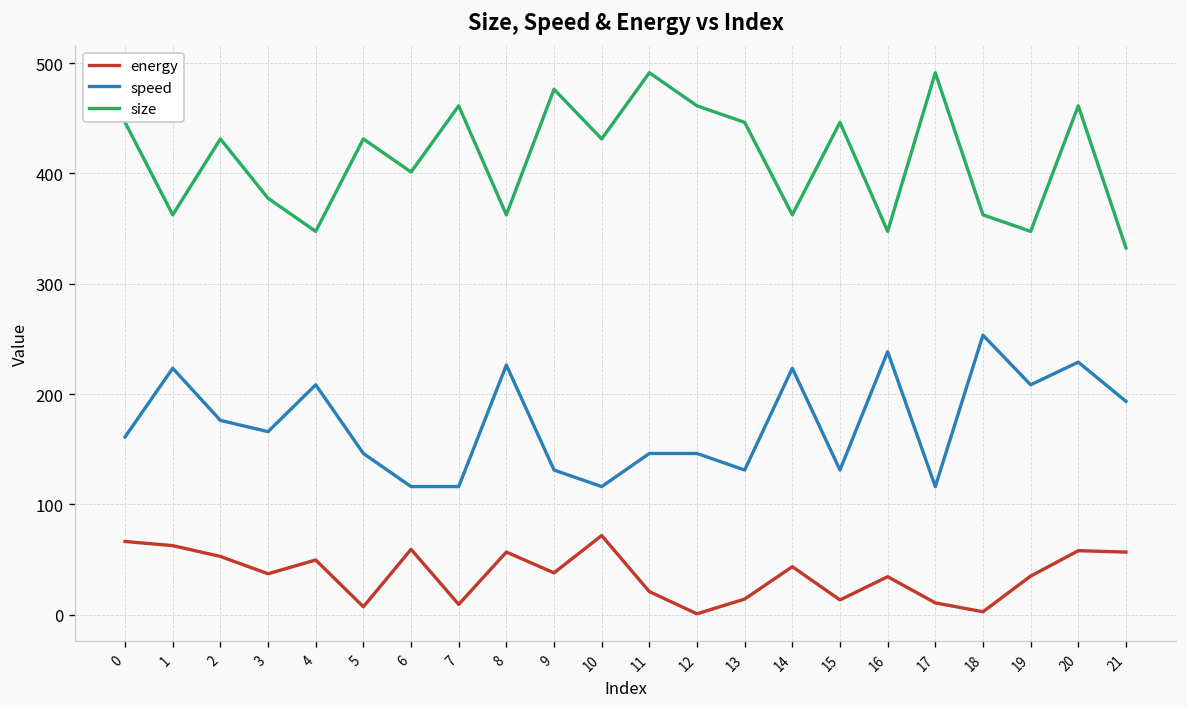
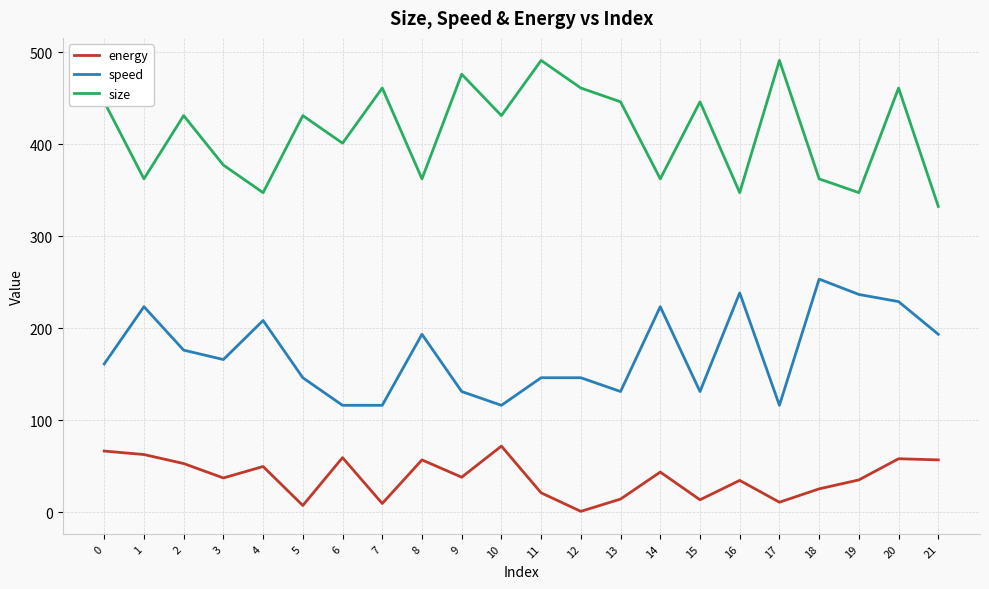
speed, 8: 230 -> 190
energy, 18: 0 -> 30
speed, 19: 210 -> 240
